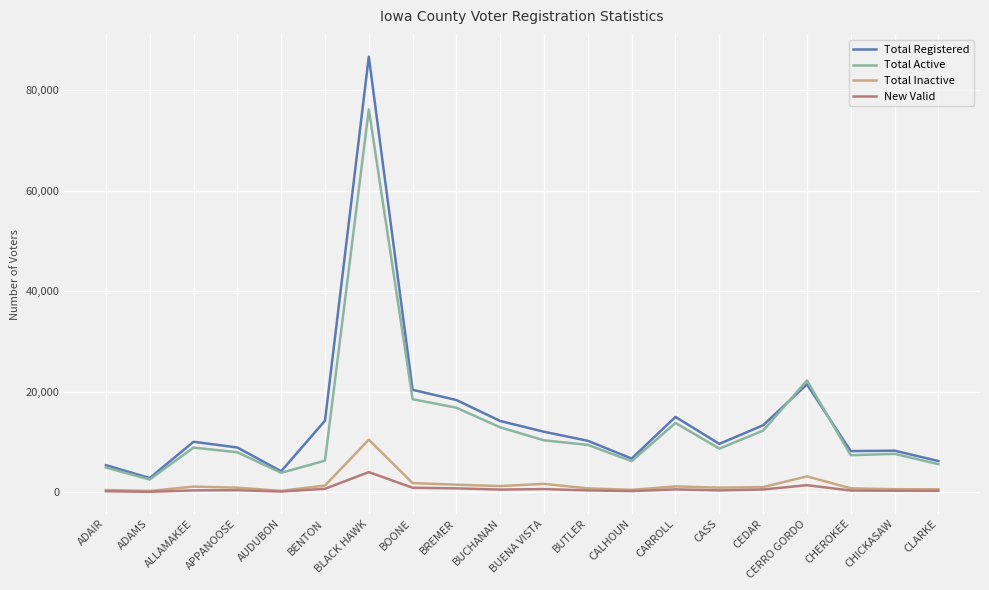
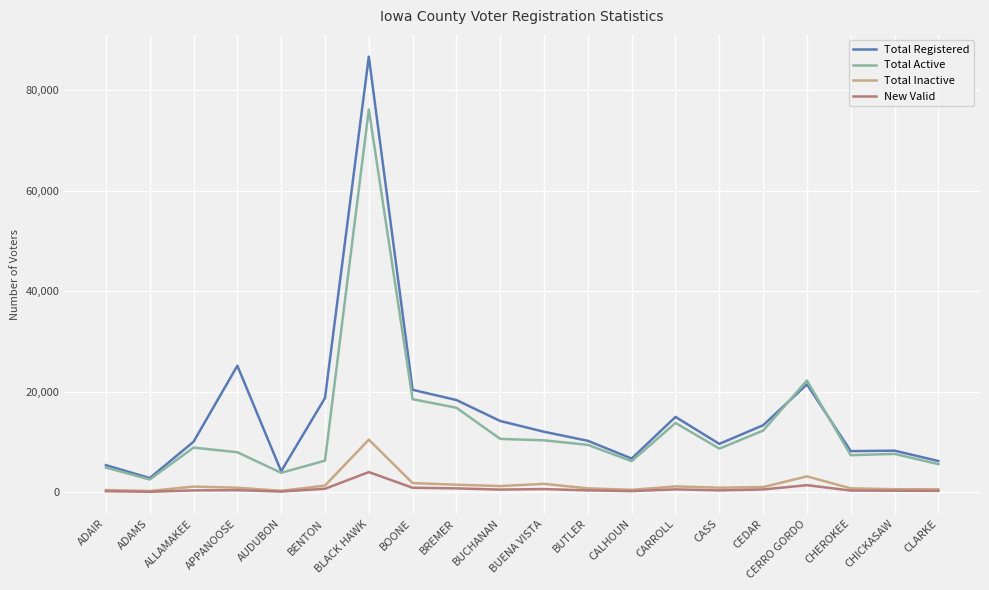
Total Registered, APPANOOSE: 9,000 -> 25,000
Total Registered, BENTON: 14,000 -> 19,000
Total Active, BUCHANAN: 13,000 -> 11,000
